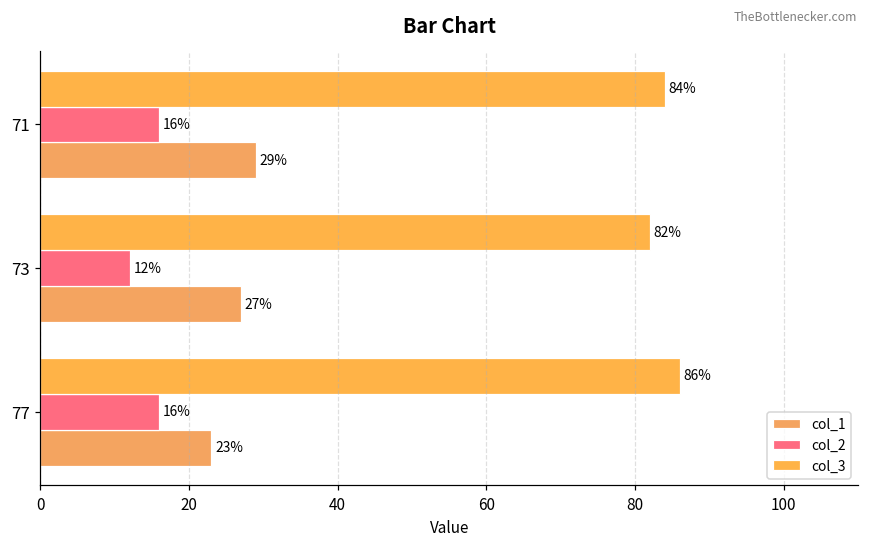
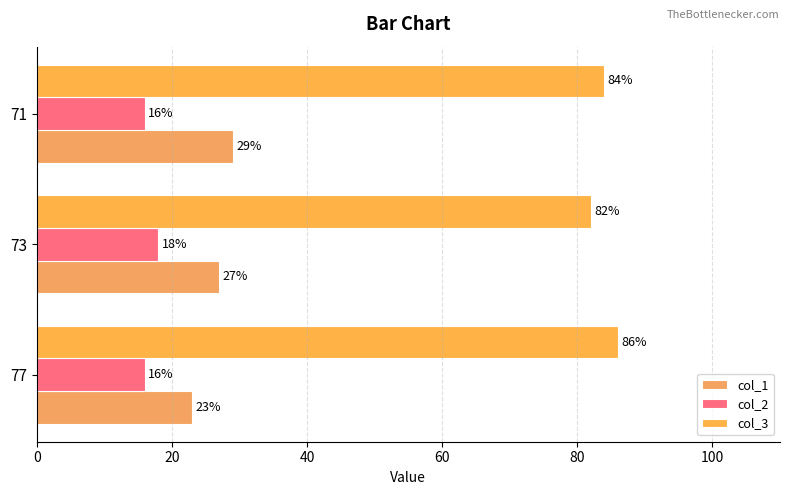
col_2, 73: 12% -> 18%
